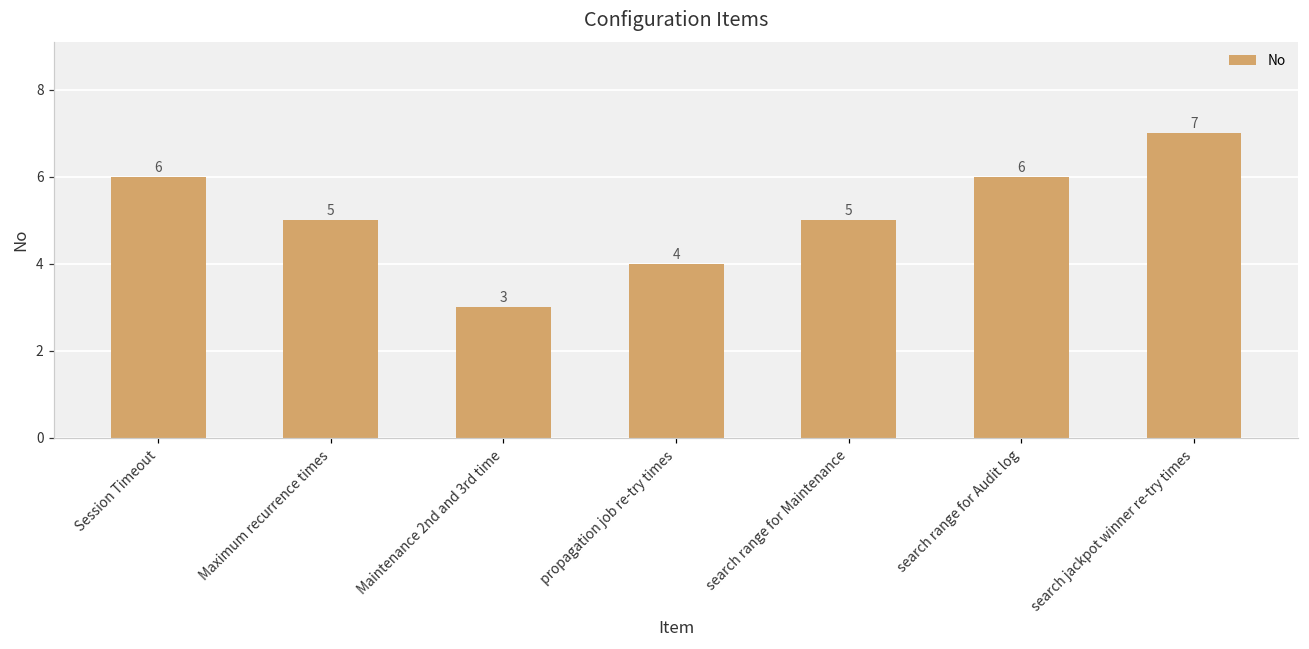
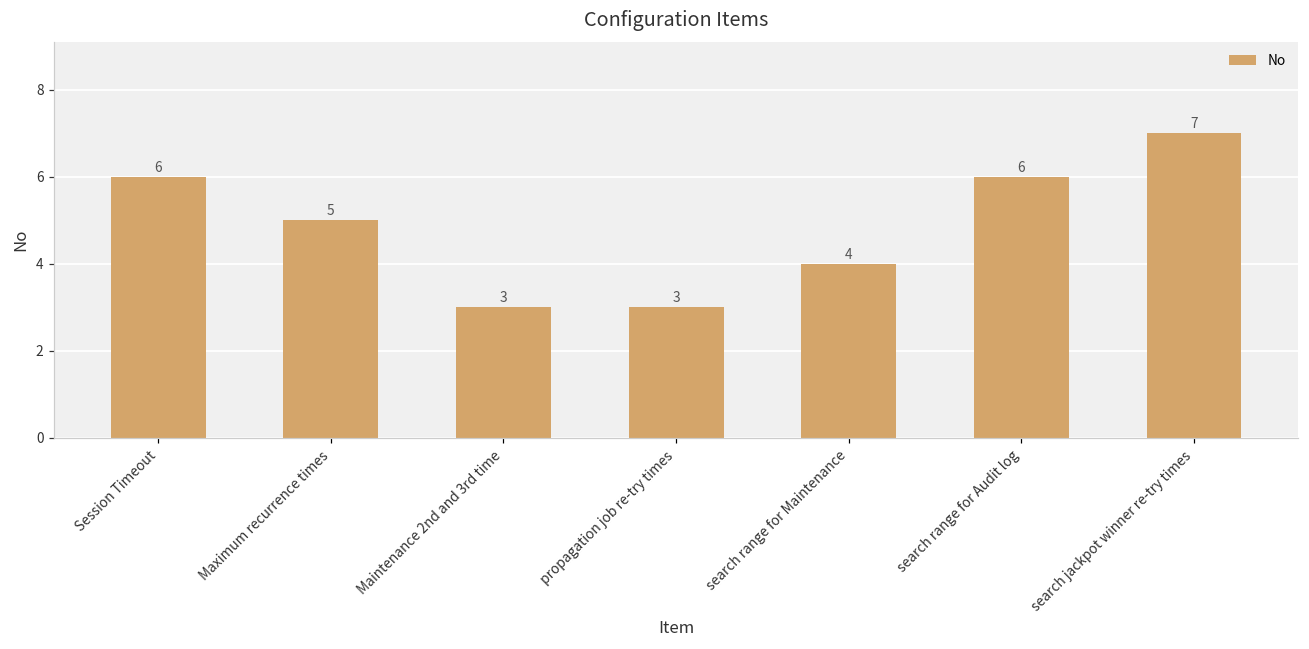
propagation job re-try times: 4 -> 3
search range for Maintenance: 5 -> 4
